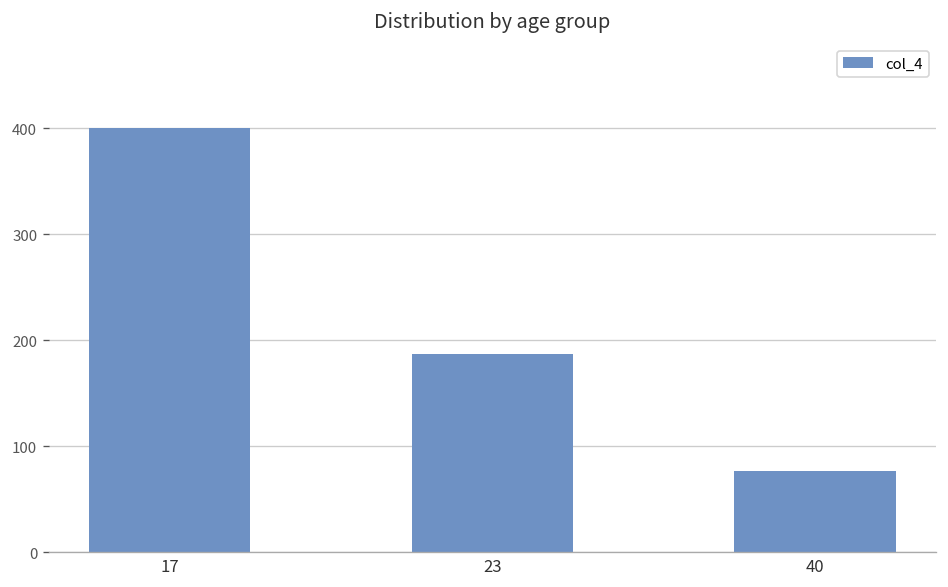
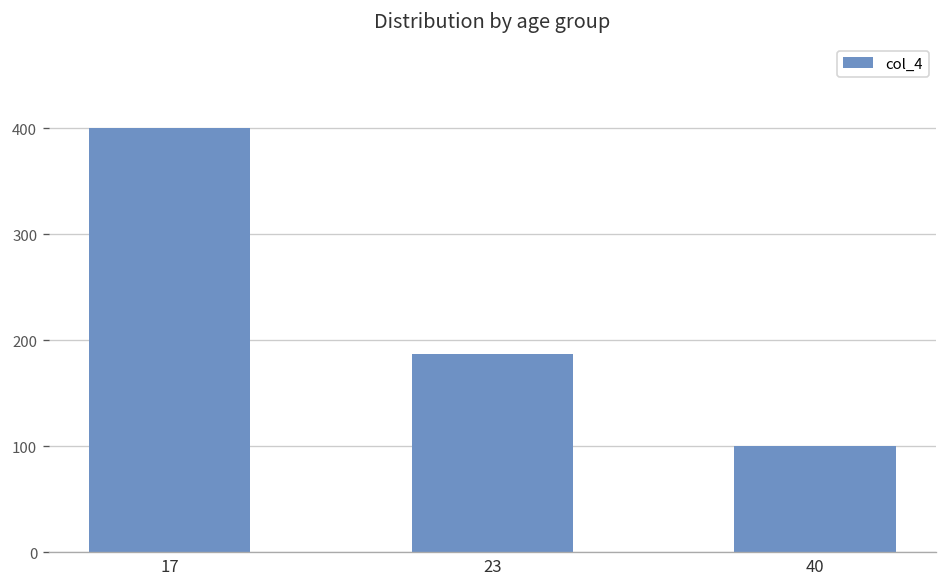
40: 80 -> 100
